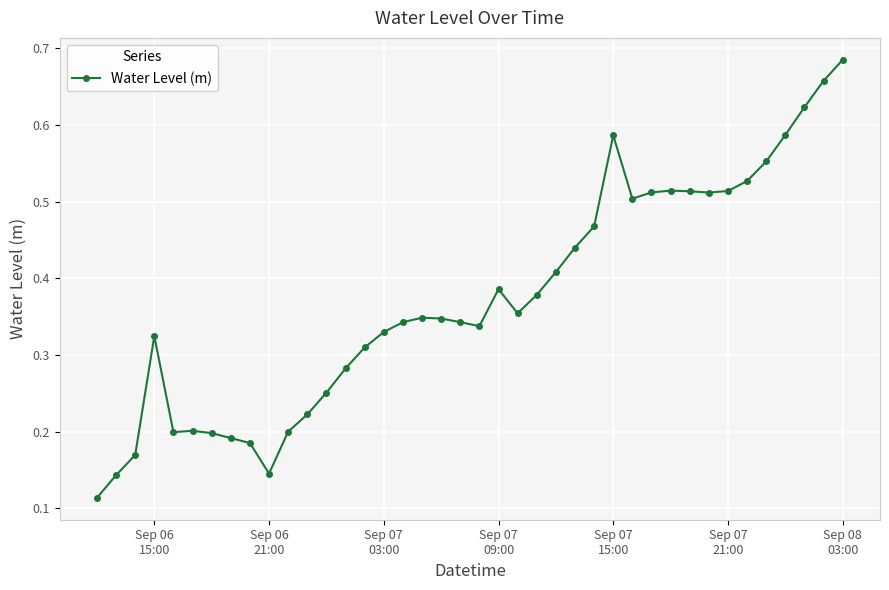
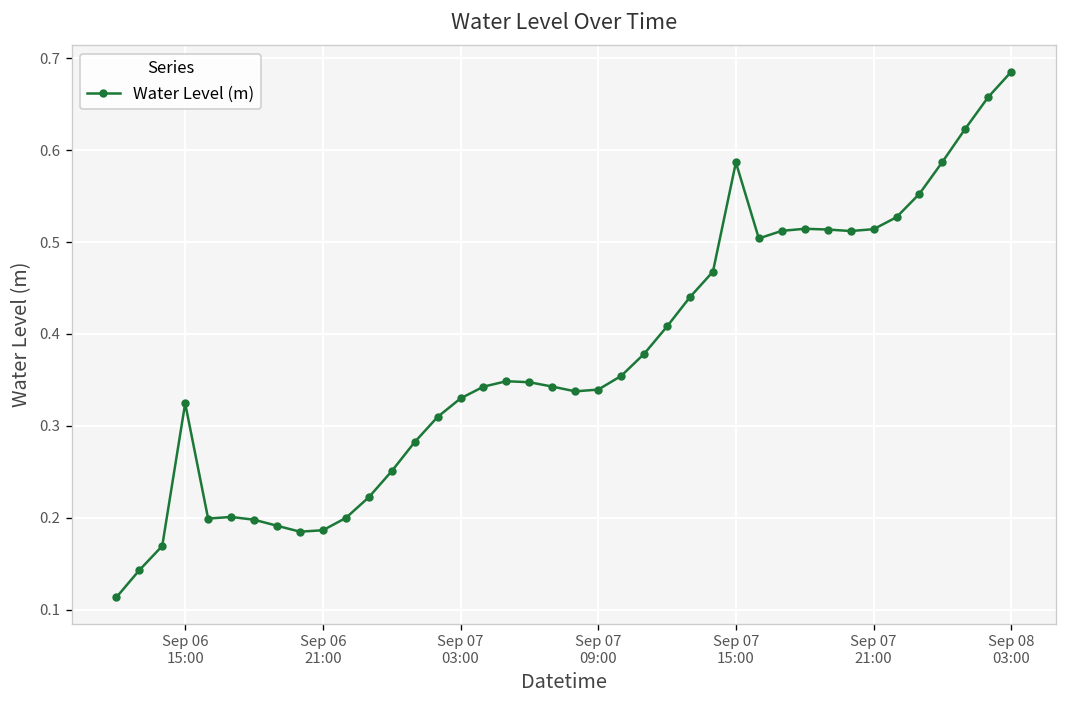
Sep 06 21:00: 0.15 -> 0.19
Sep 07 09:00: 0.39 -> 0.34
